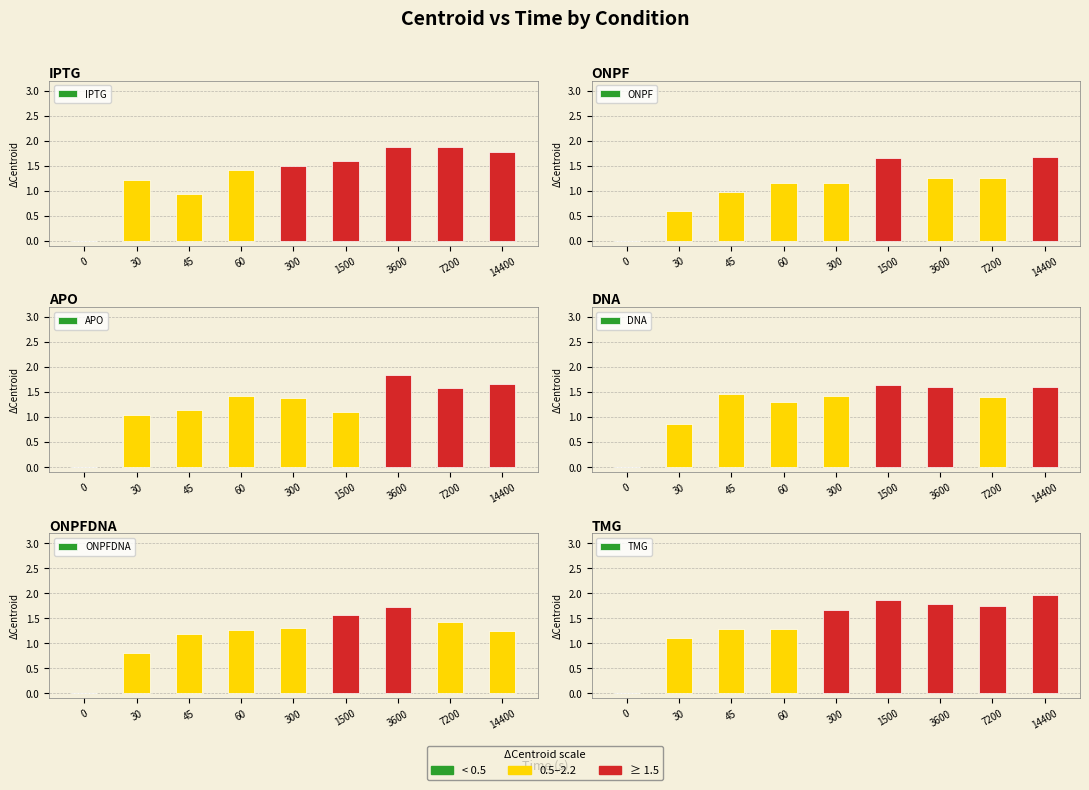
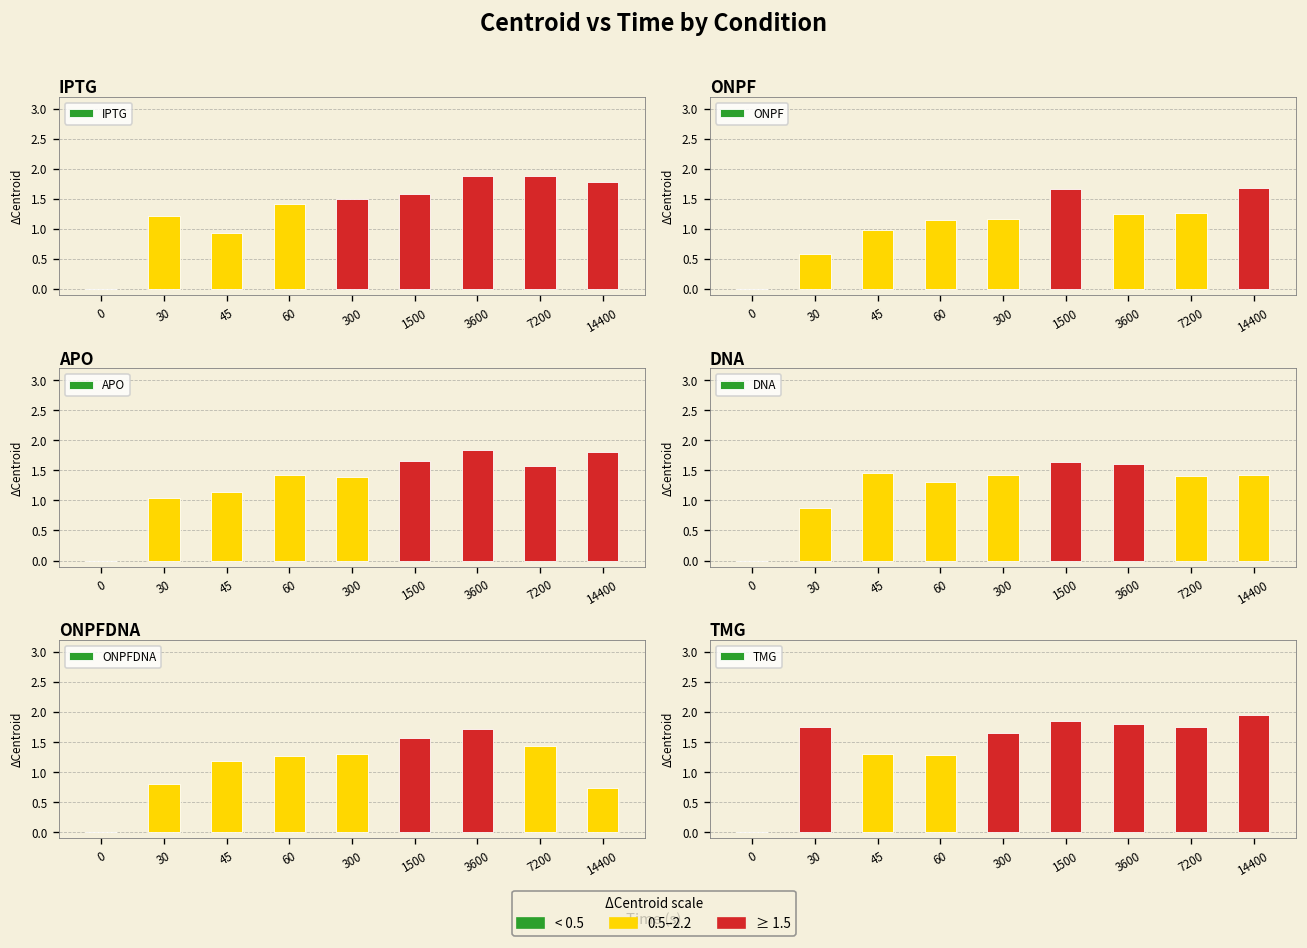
APO, 1500: 1.1 -> 1.7
APO, 14400: 1.7 -> 1.8
DNA, 14400: 1.6 -> 1.4
ONPFDNA, 14400: 1.3 -> 0.7
TMG, 30: 1.1 -> 1.7
